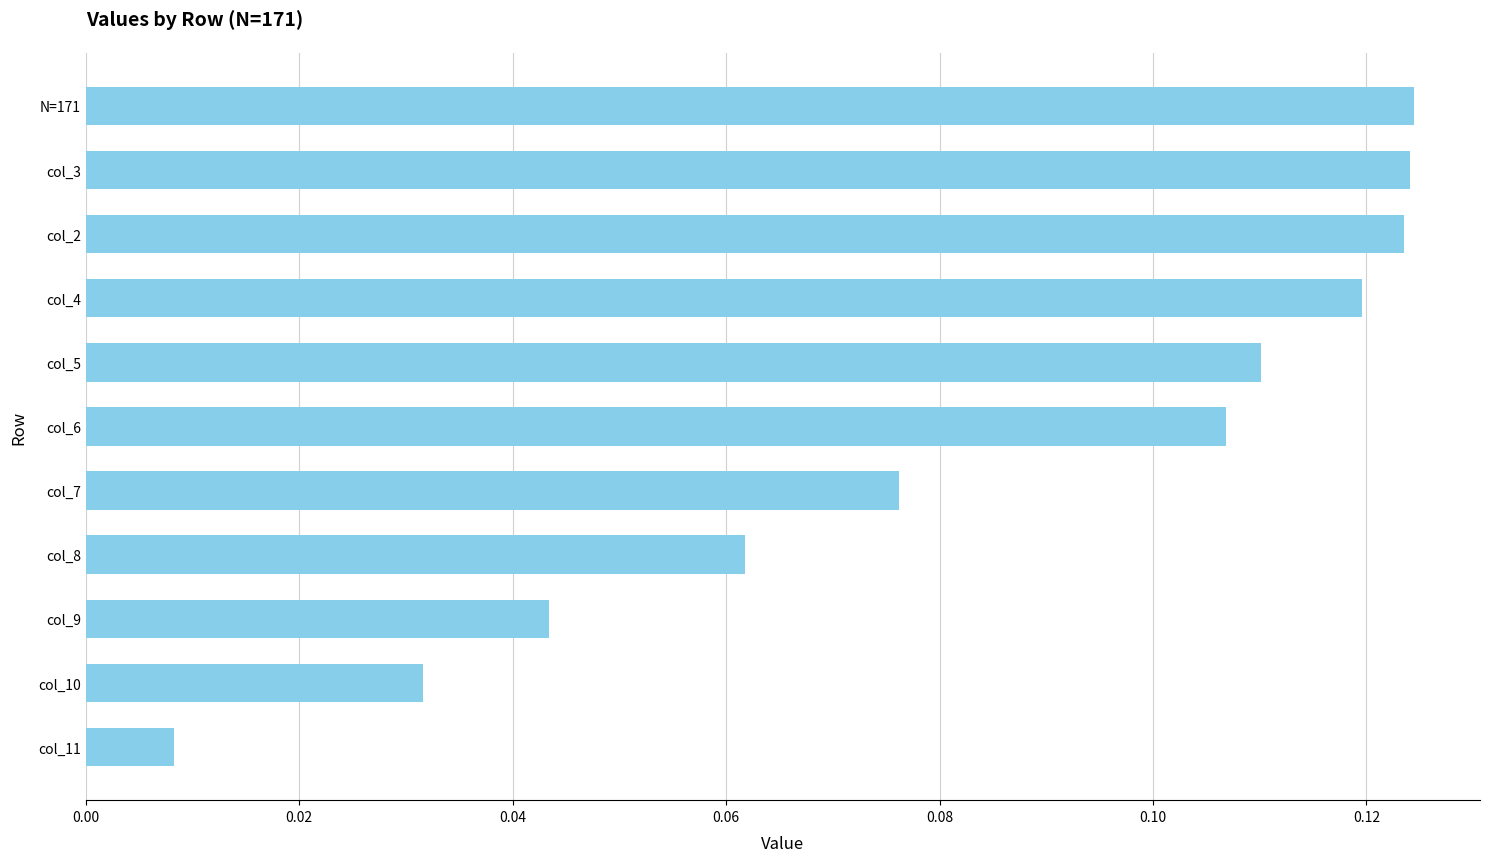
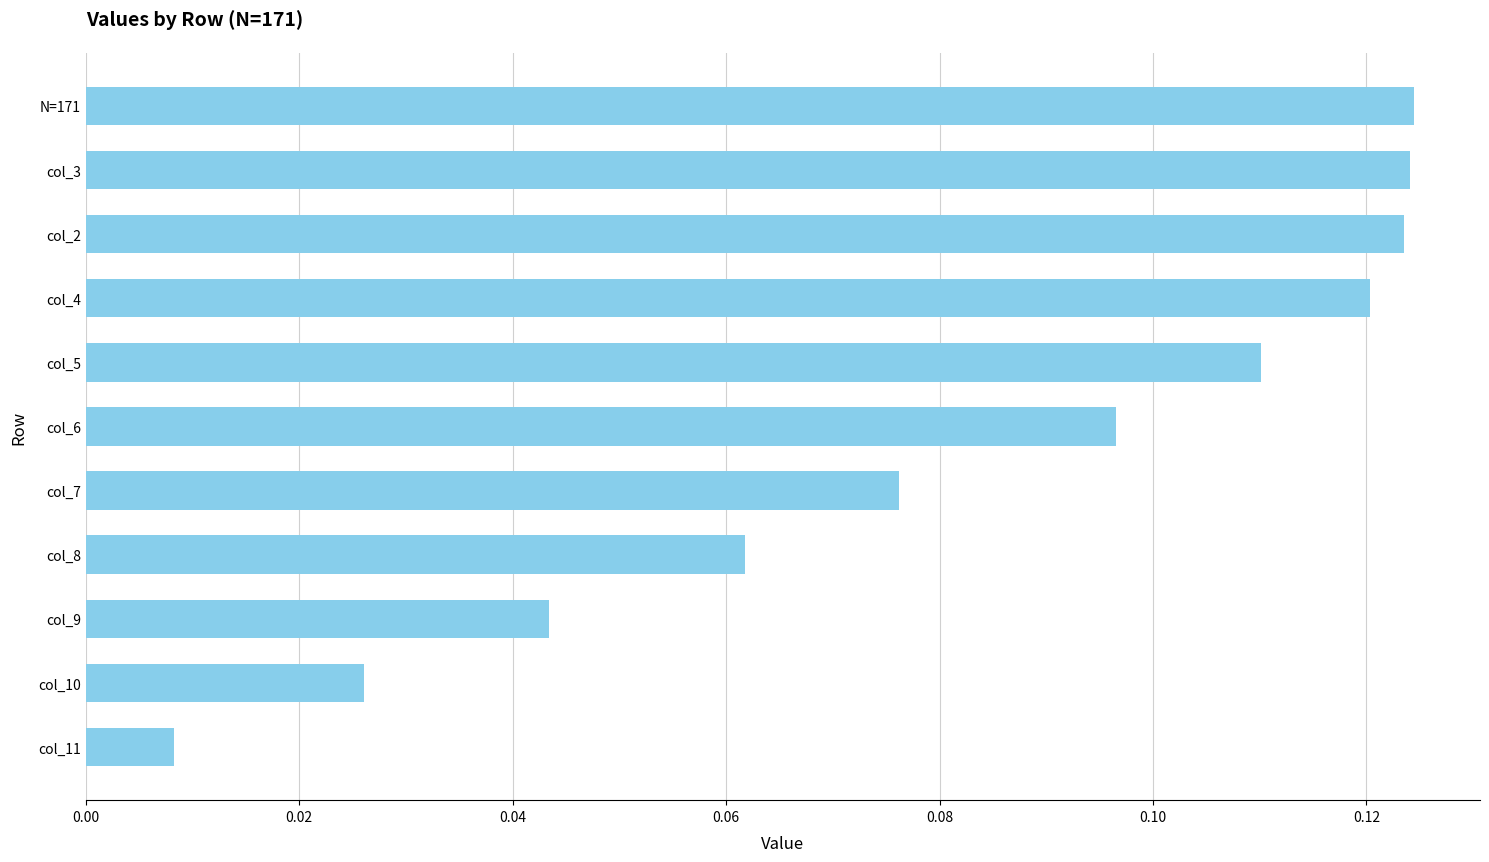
col_4: 0.1196 -> 0.1204
col_6: 0.1069 -> 0.0965
col_10: 0.0316 -> 0.0261
